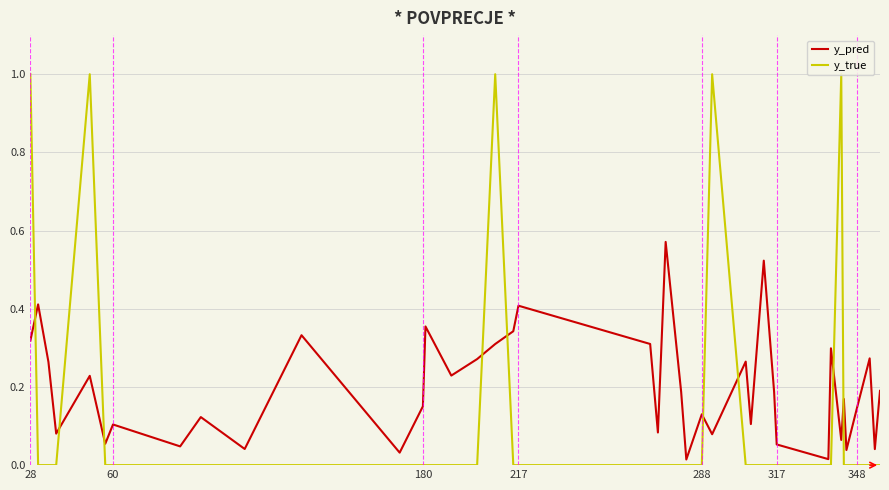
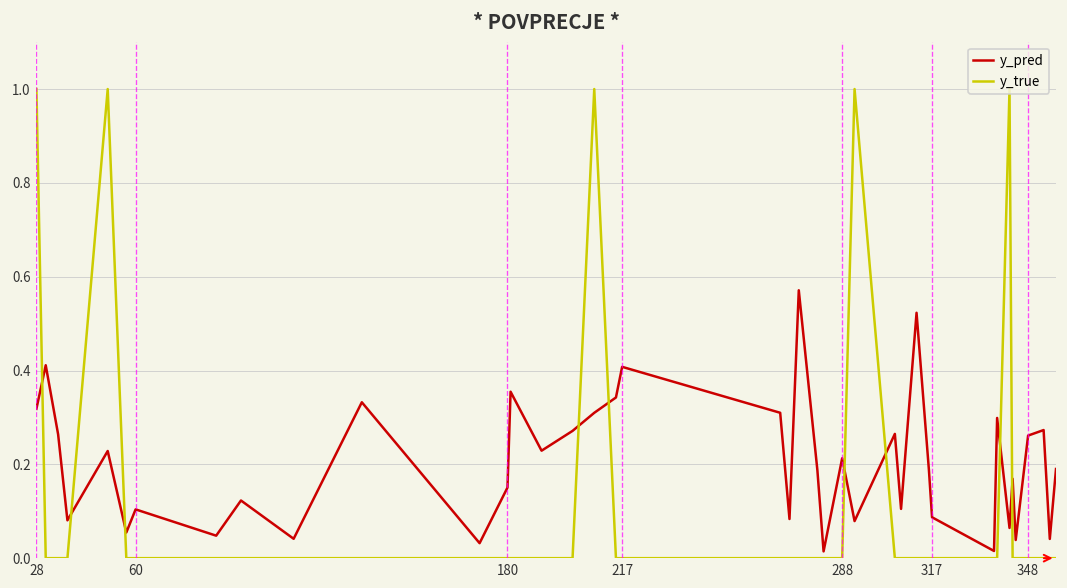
y_pred, 288: 0.13 -> 0.21
y_pred, 317: 0.05 -> 0.09
y_pred, 348: 0.14 -> 0.26
